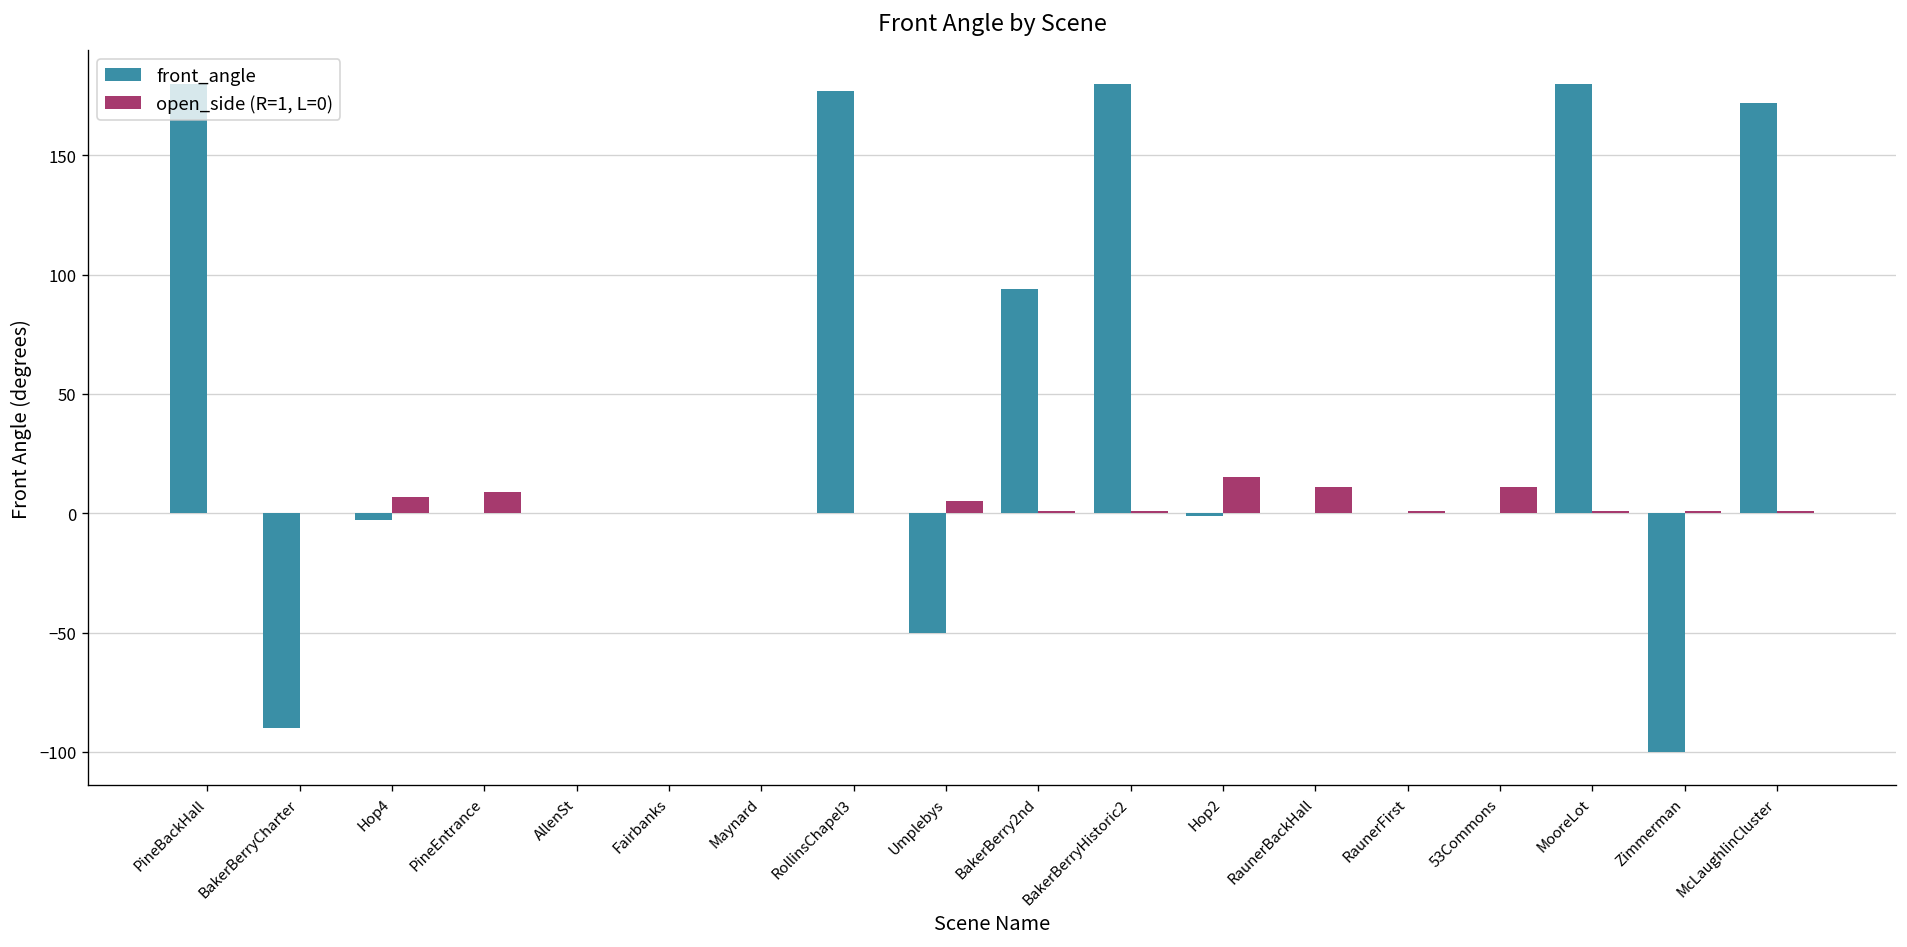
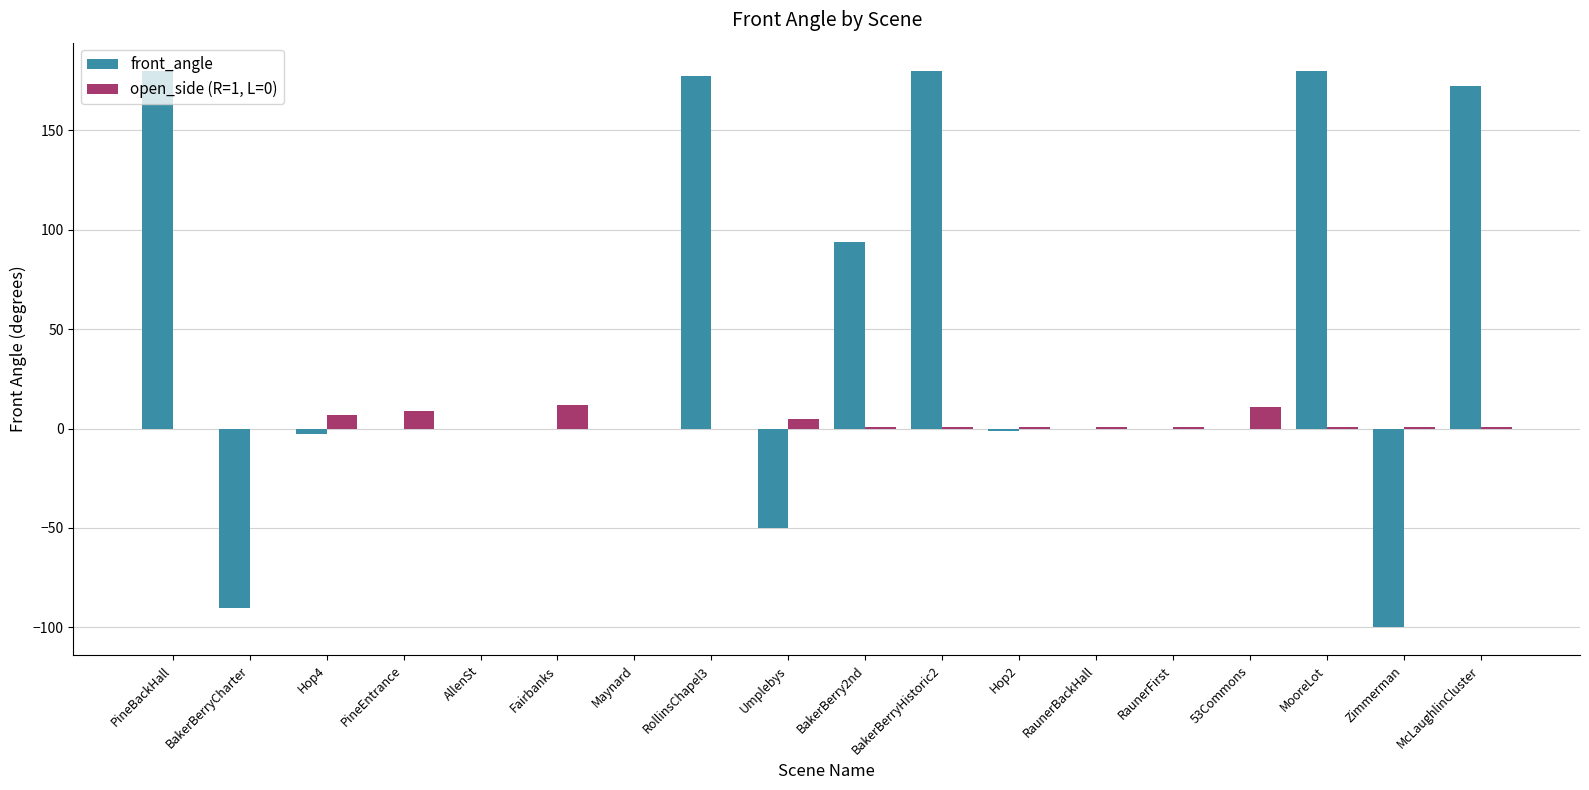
open_side (R=1, L=0), Fairbanks: 0 -> 12
open_side (R=1, L=0), Hop2: 15 -> 1
open_side (R=1, L=0), RaunerBackHall: 11 -> 1
